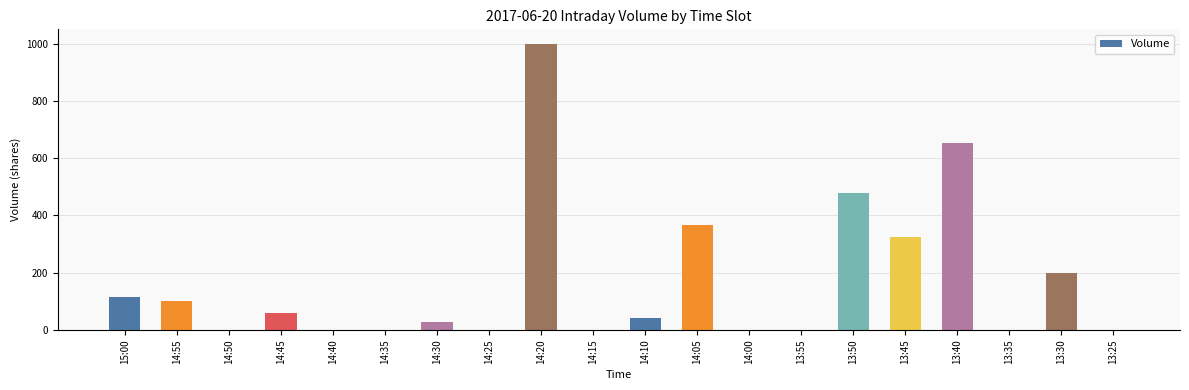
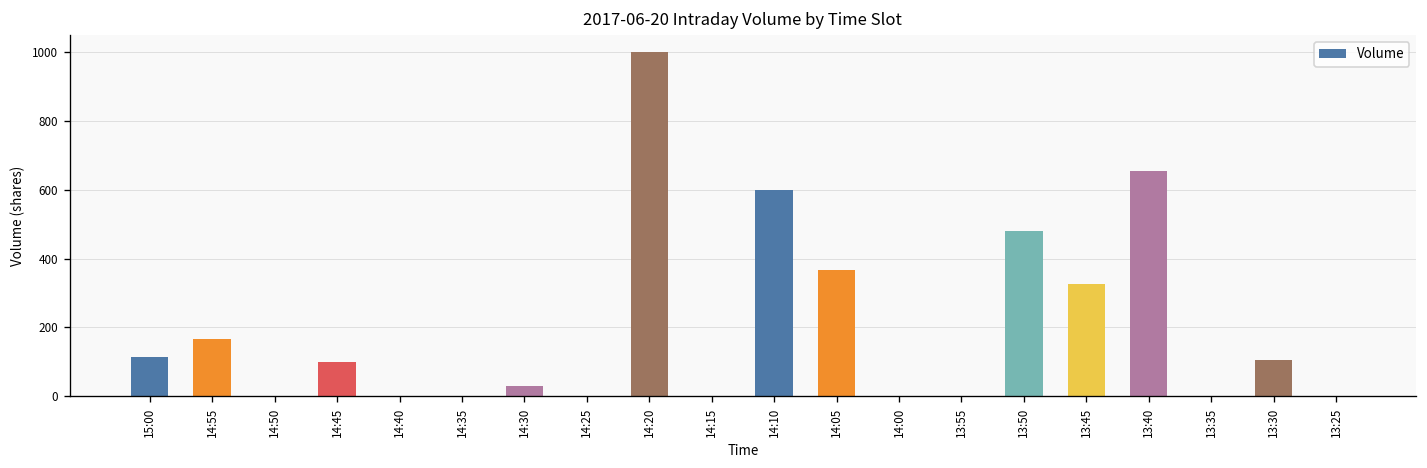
14:55: 100 -> 170
14:45: 60 -> 100
14:10: 40 -> 600
13:30: 200 -> 110
